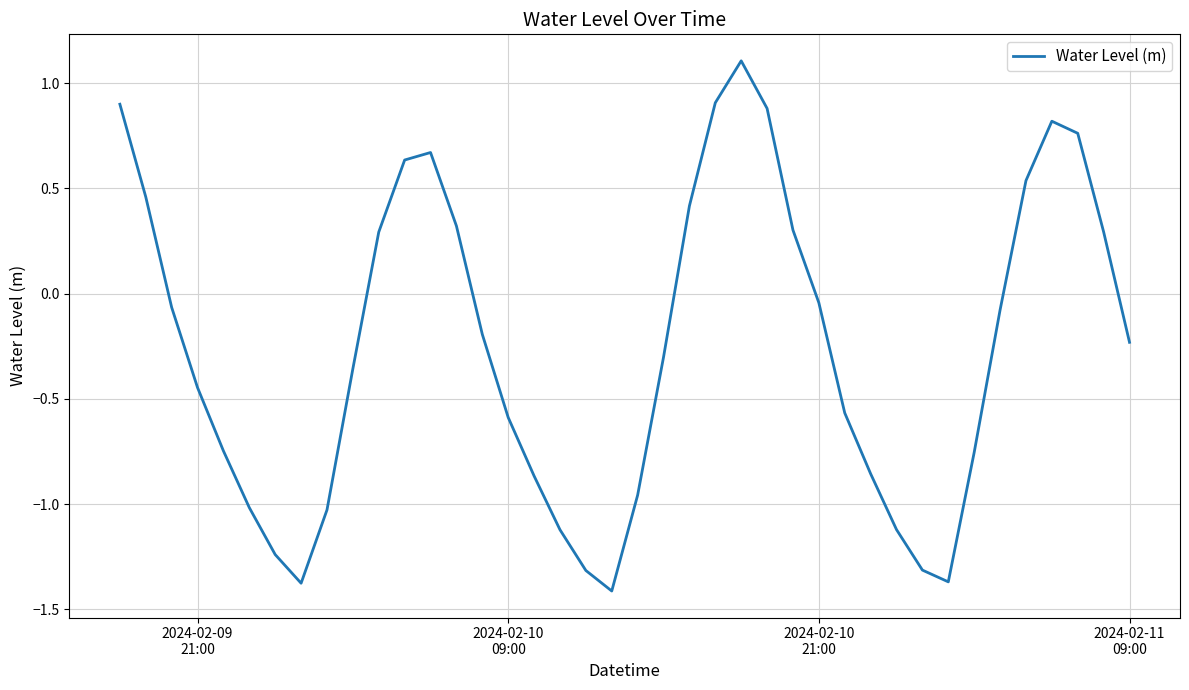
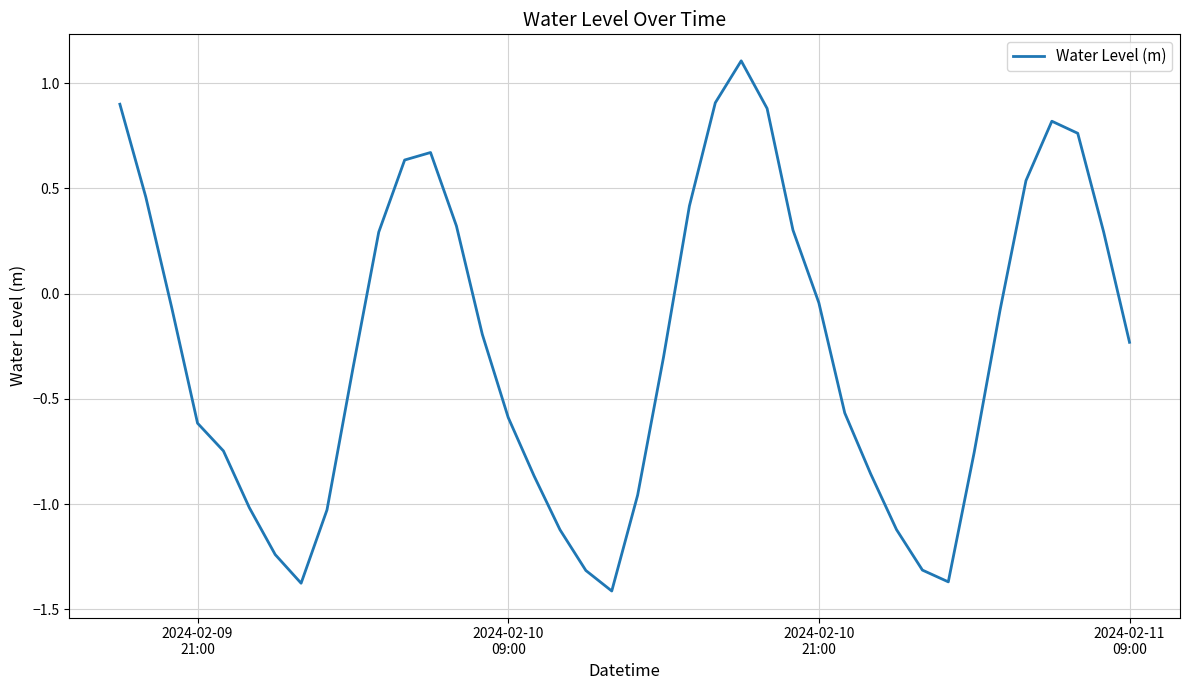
2024-02-09 21:00: -0.45 -> -0.62
